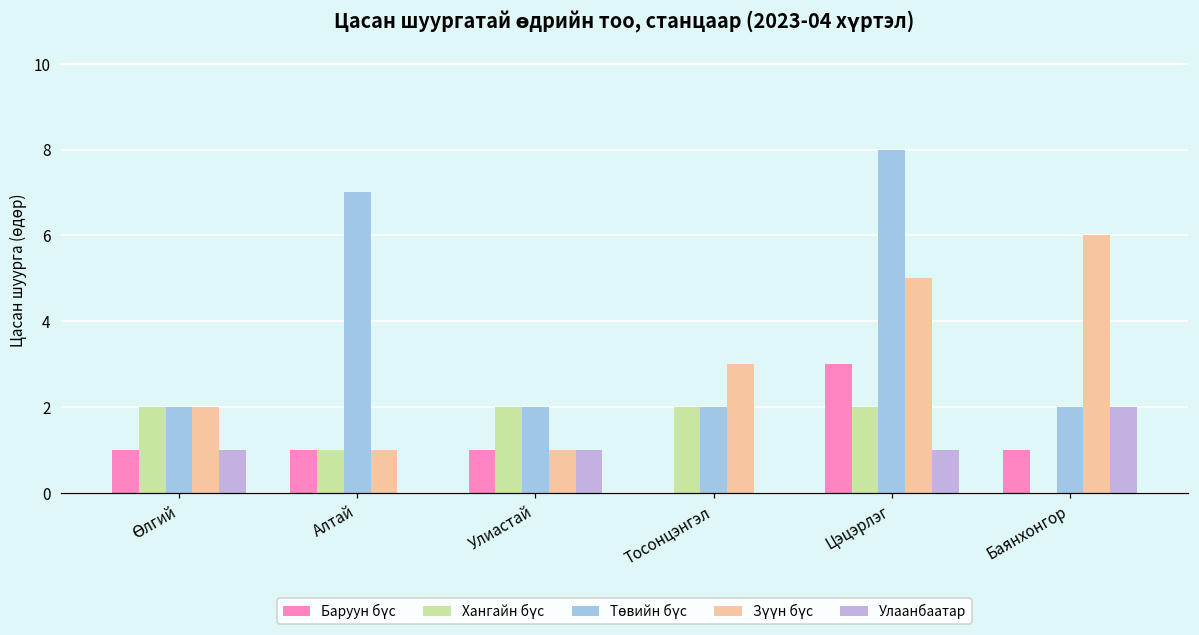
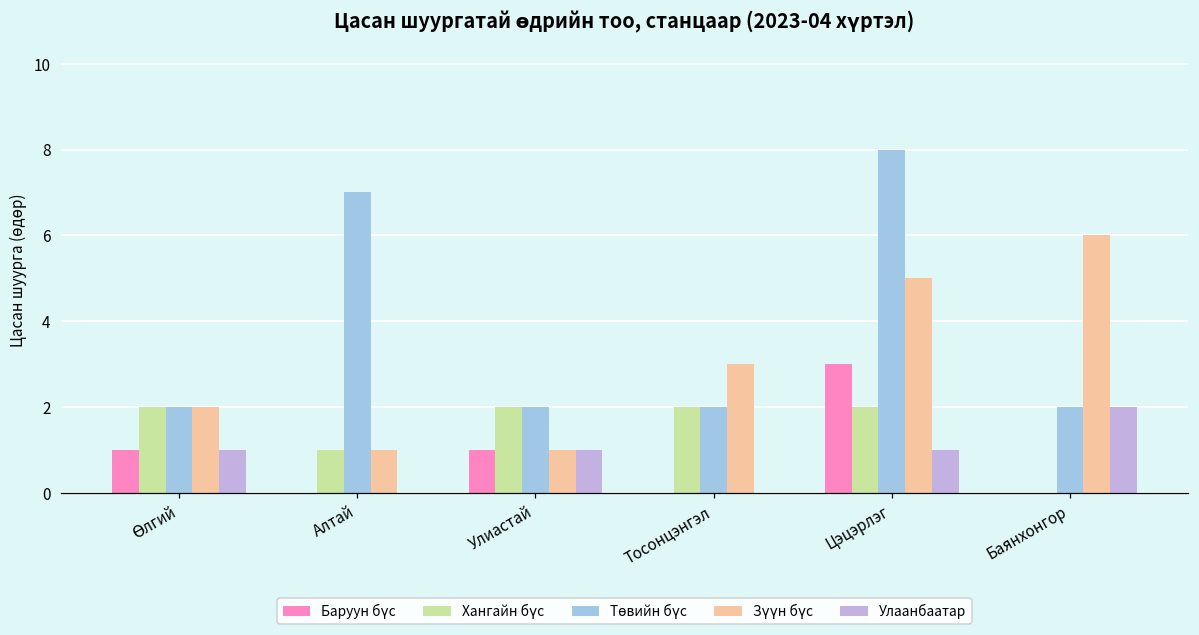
Баруун бүс, Алтай: 1 -> 0
Баруун бүс, Баянхонгор: 1 -> 0
